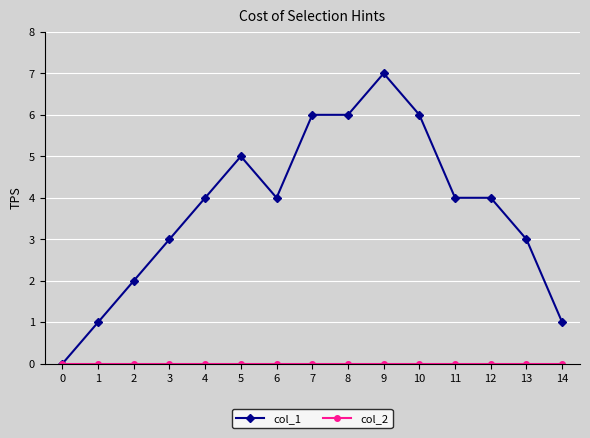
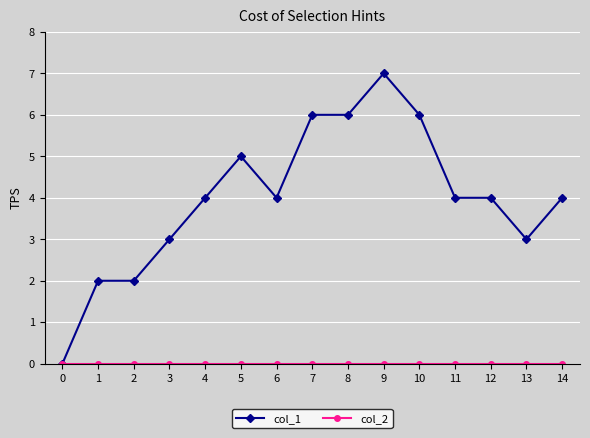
col_1, 1: 1 -> 2
col_1, 14: 1 -> 4
